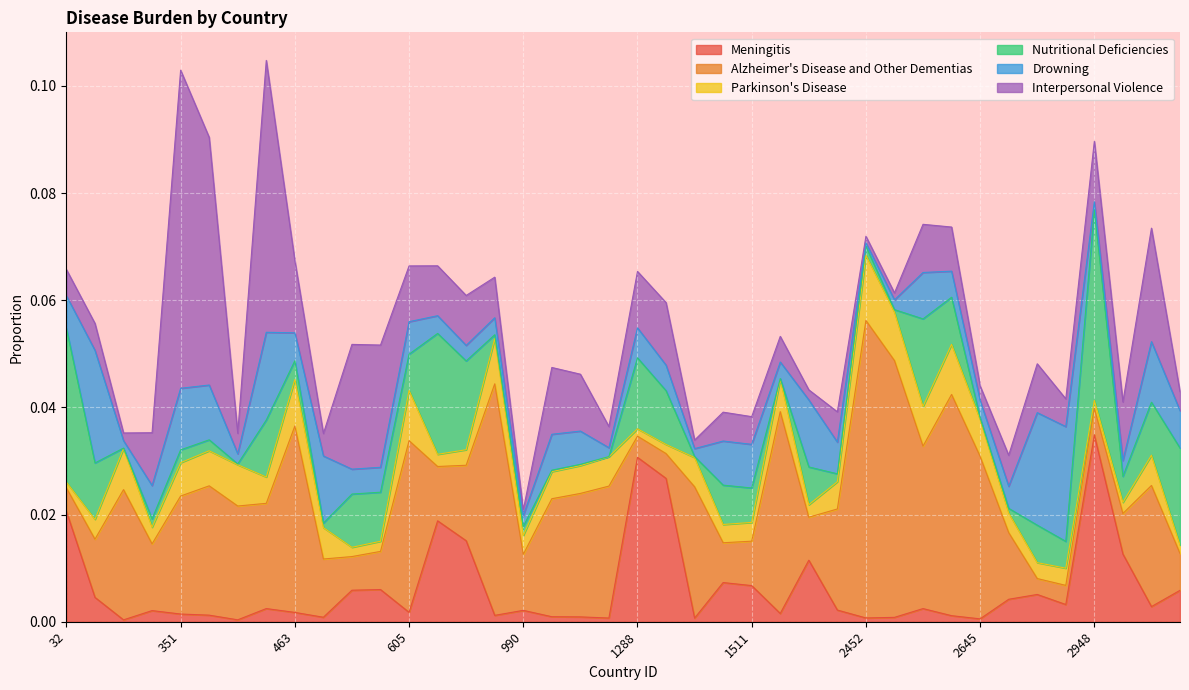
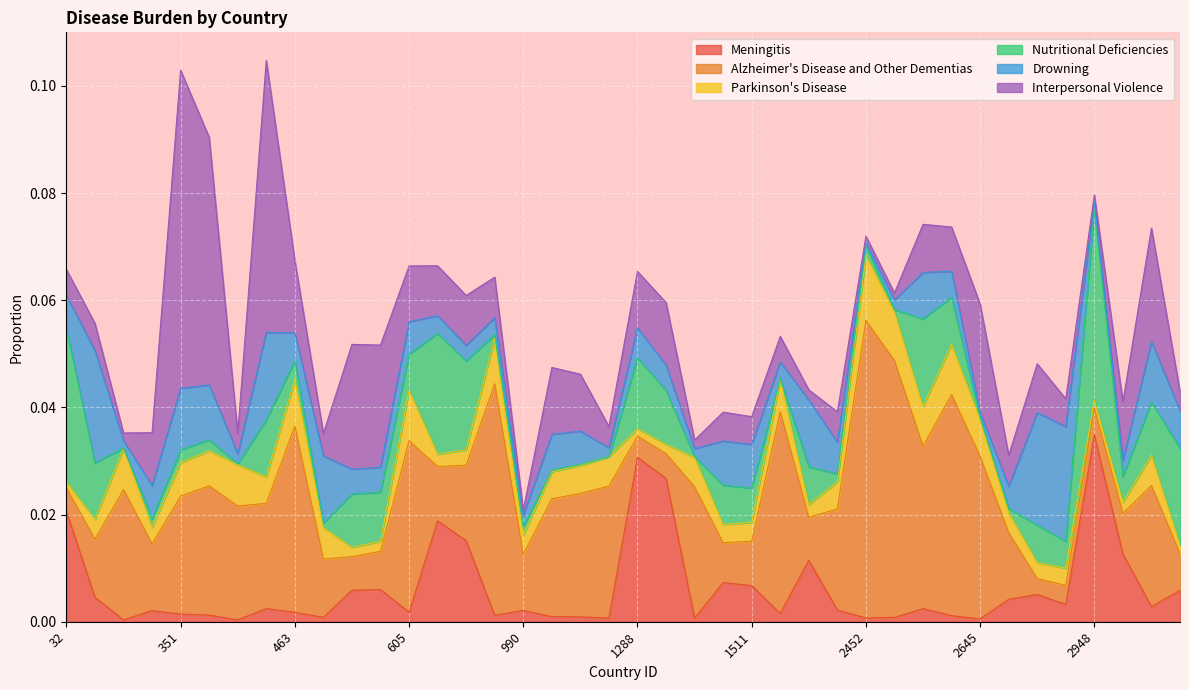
Drowning, 2645: 0.003 -> 0.001
Interpersonal Violence, 2645: 0.003 -> 0.020
Interpersonal Violence, 2948: 0.011 -> 0.001
